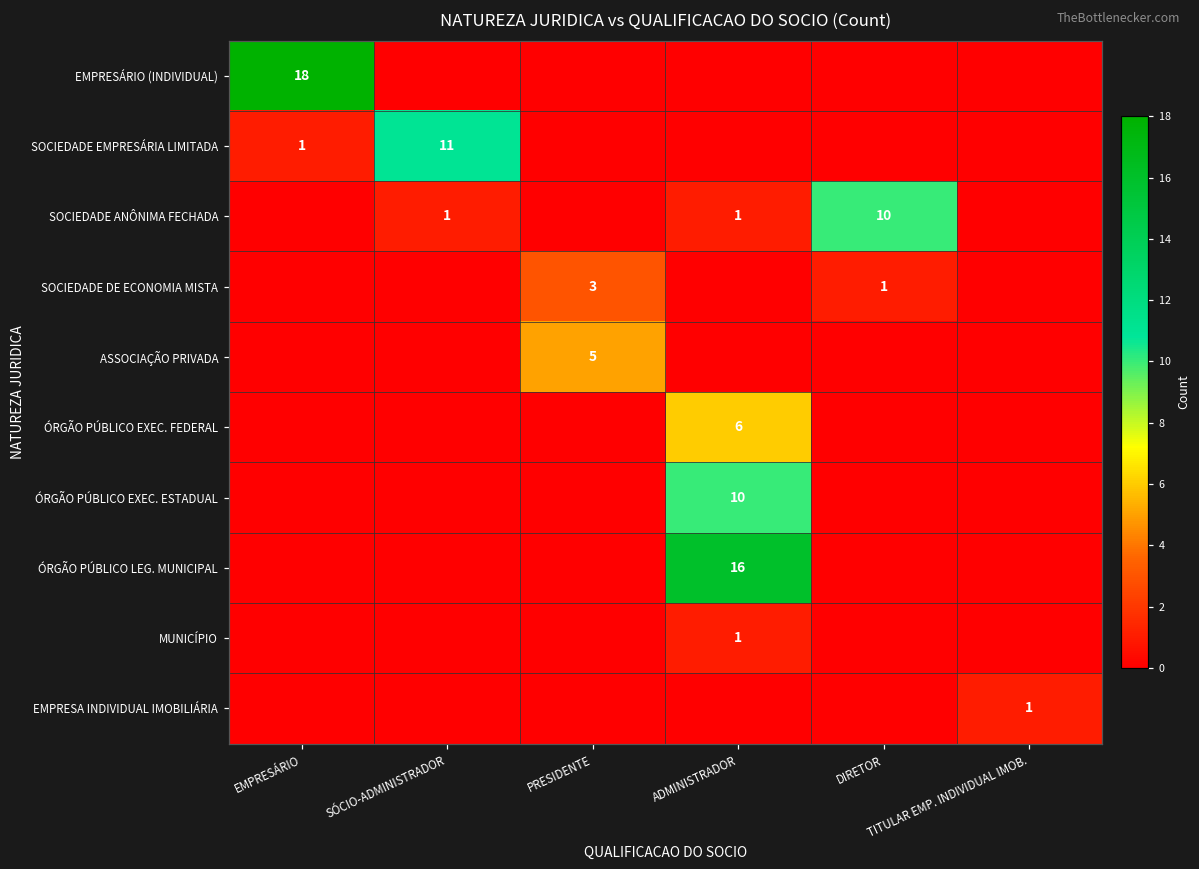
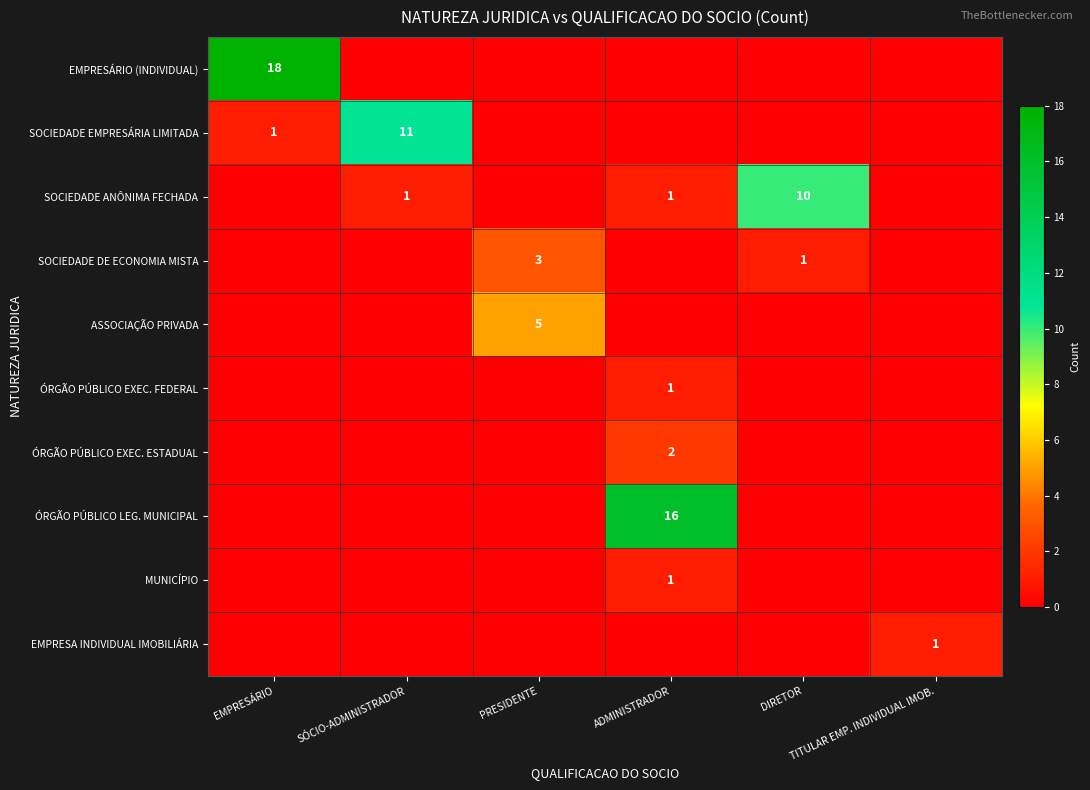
ÓRGÃO PÚBLICO EXEC. FEDERAL, ADMINISTRADOR: 6 -> 1
ÓRGÃO PÚBLICO EXEC. ESTADUAL, ADMINISTRADOR: 10 -> 2
